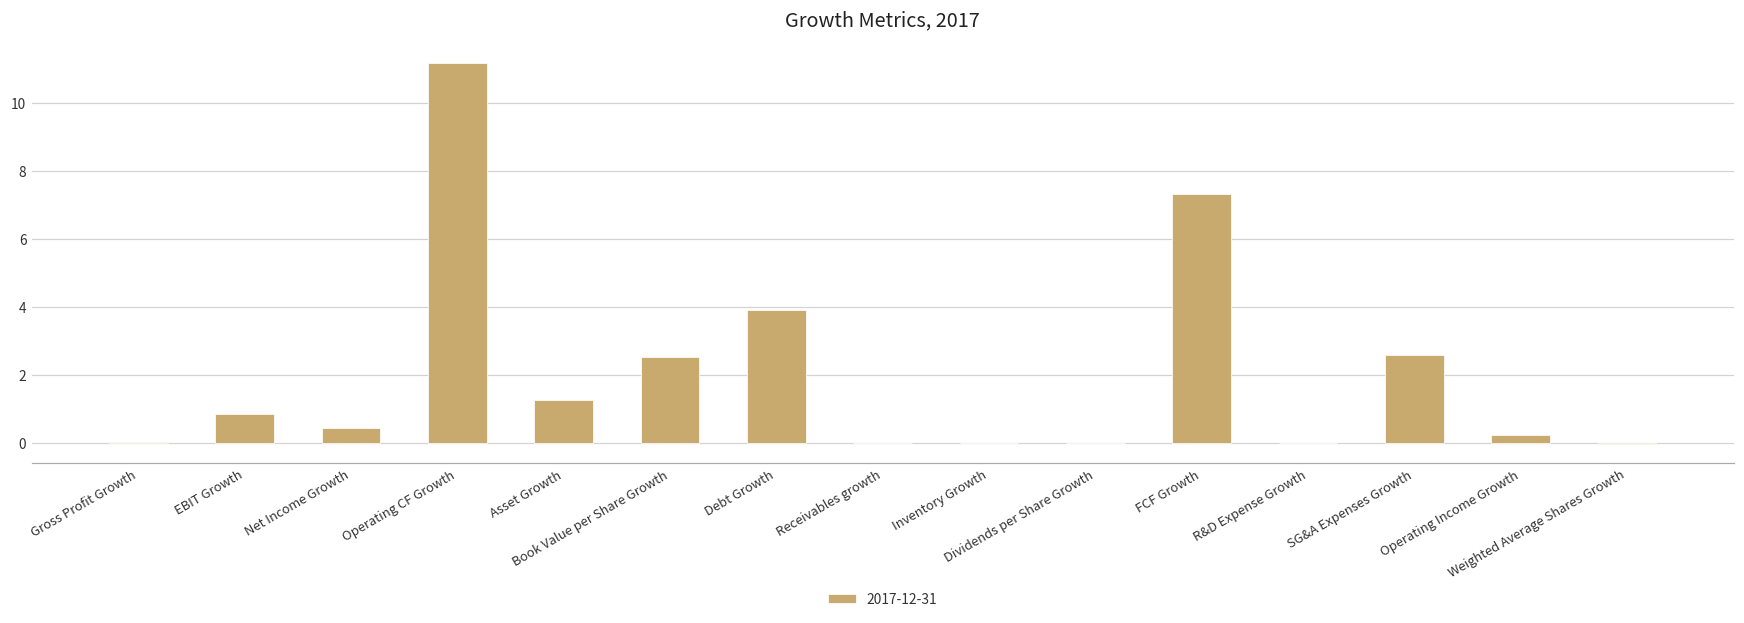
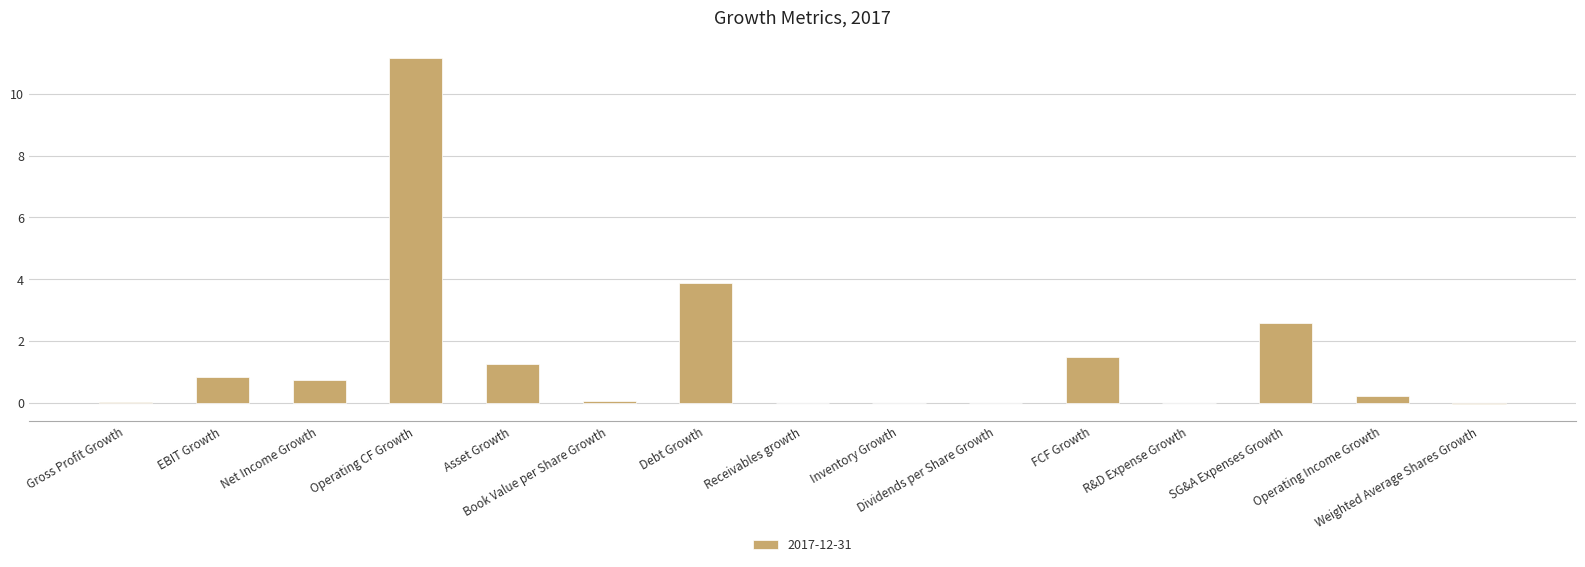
Net Income Growth: 0.4 -> 0.8
Book Value per Share Growth: 2.5 -> 0.1
FCF Growth: 7.3 -> 1.5
